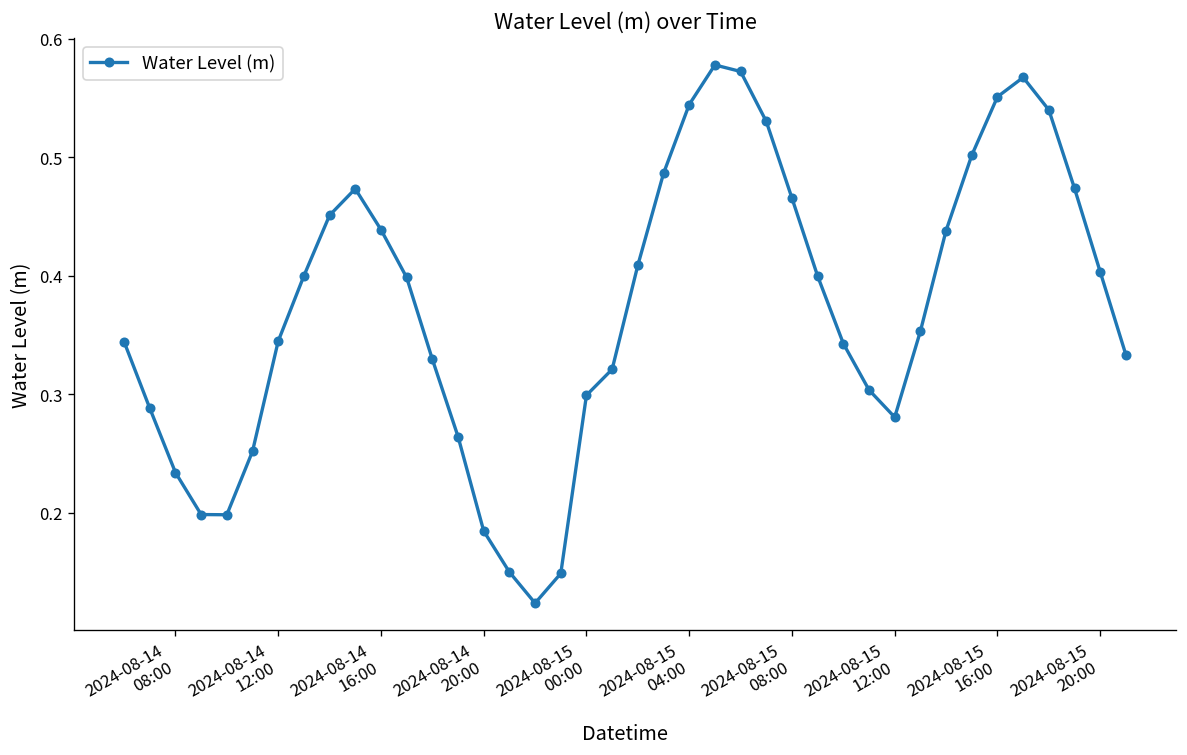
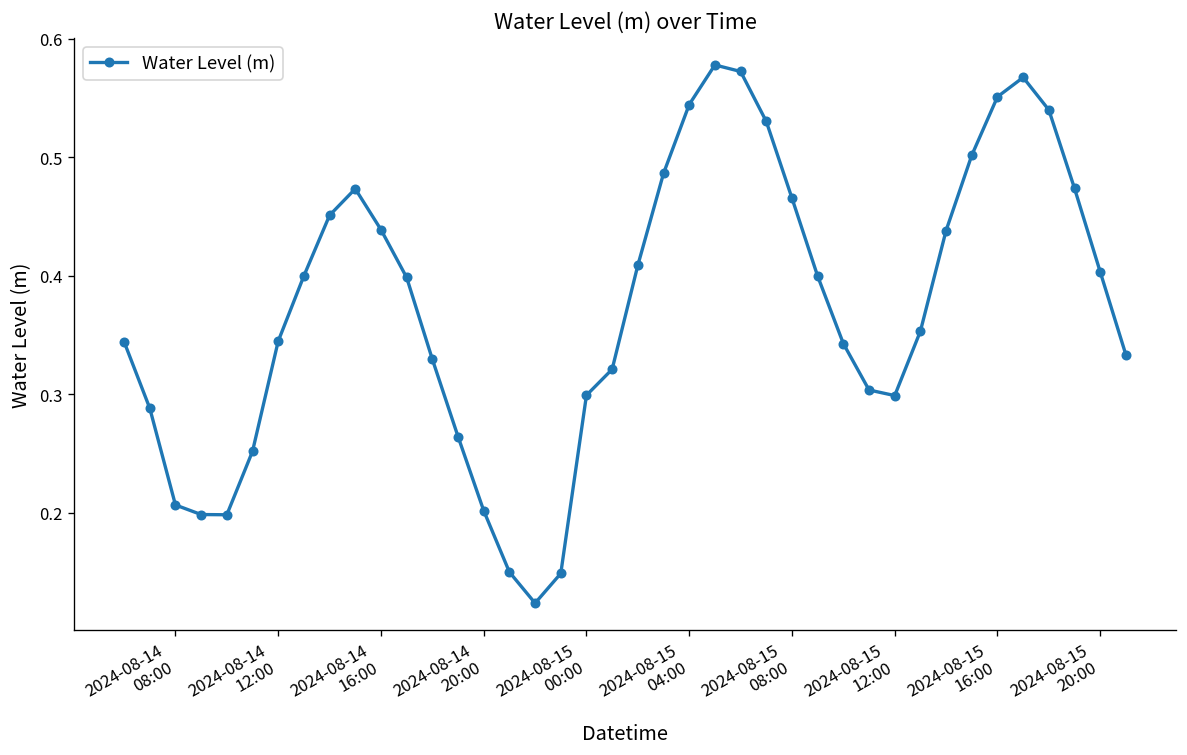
2024-08-14 08:00: 0.23 -> 0.21
2024-08-14 20:00: 0.18 -> 0.20
2024-08-15 12:00: 0.28 -> 0.30
